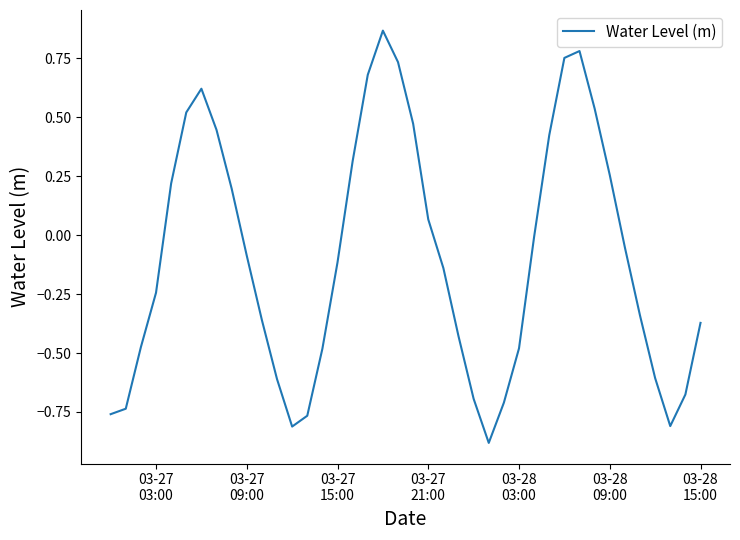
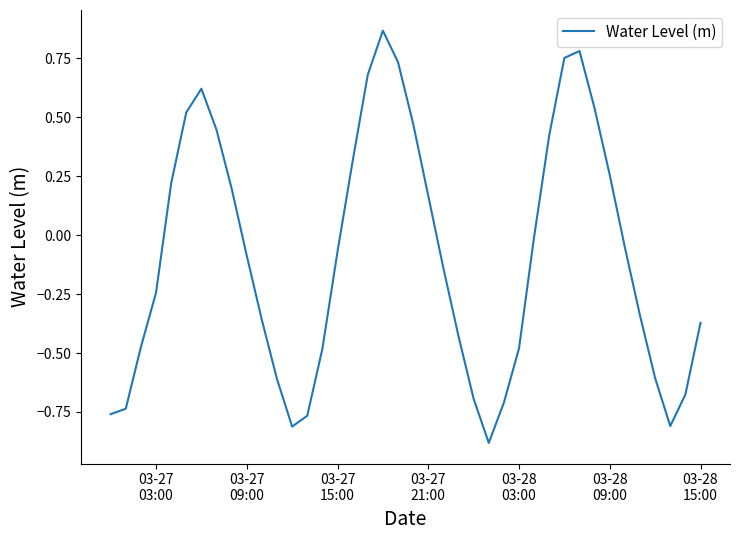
03-27 15:00: -0.12 -> -0.07
03-27 21:00: 0.07 -> 0.17
